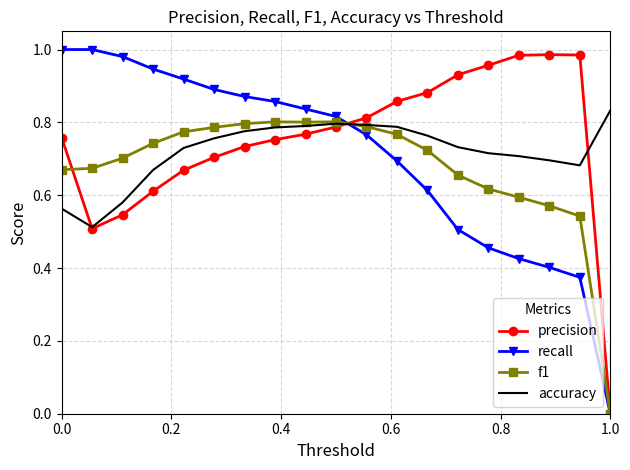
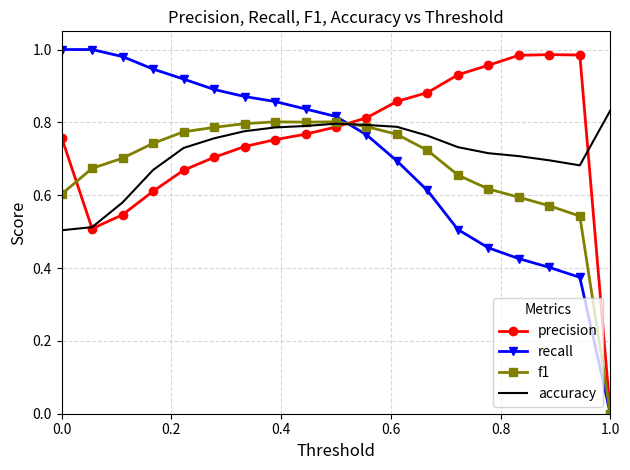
f1, 0.0: 0.67 -> 0.60
accuracy, 0.0: 0.56 -> 0.50
